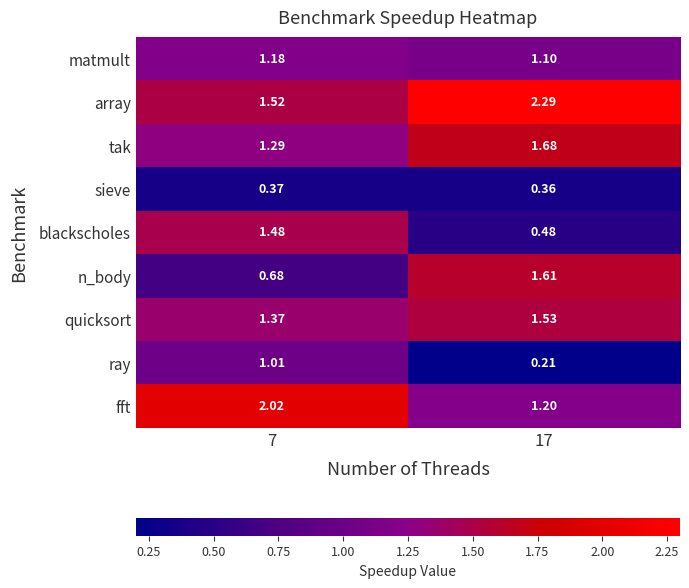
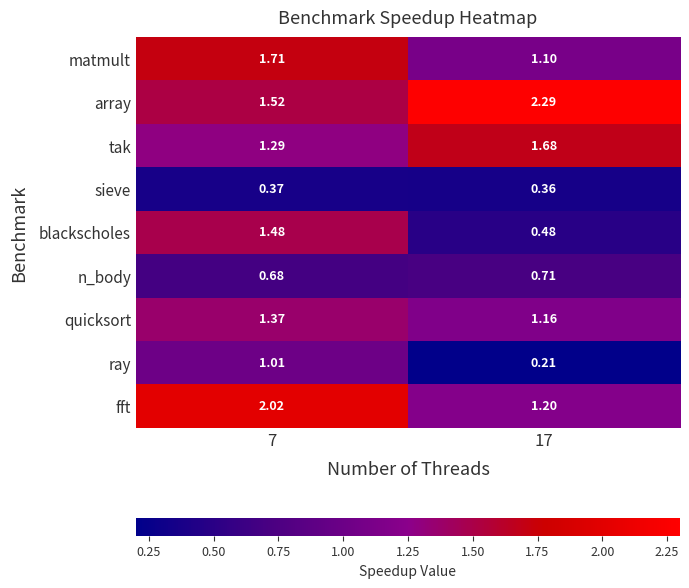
matmult, 7: 1.18 -> 1.71
n_body, 17: 1.61 -> 0.71
quicksort, 17: 1.53 -> 1.16
